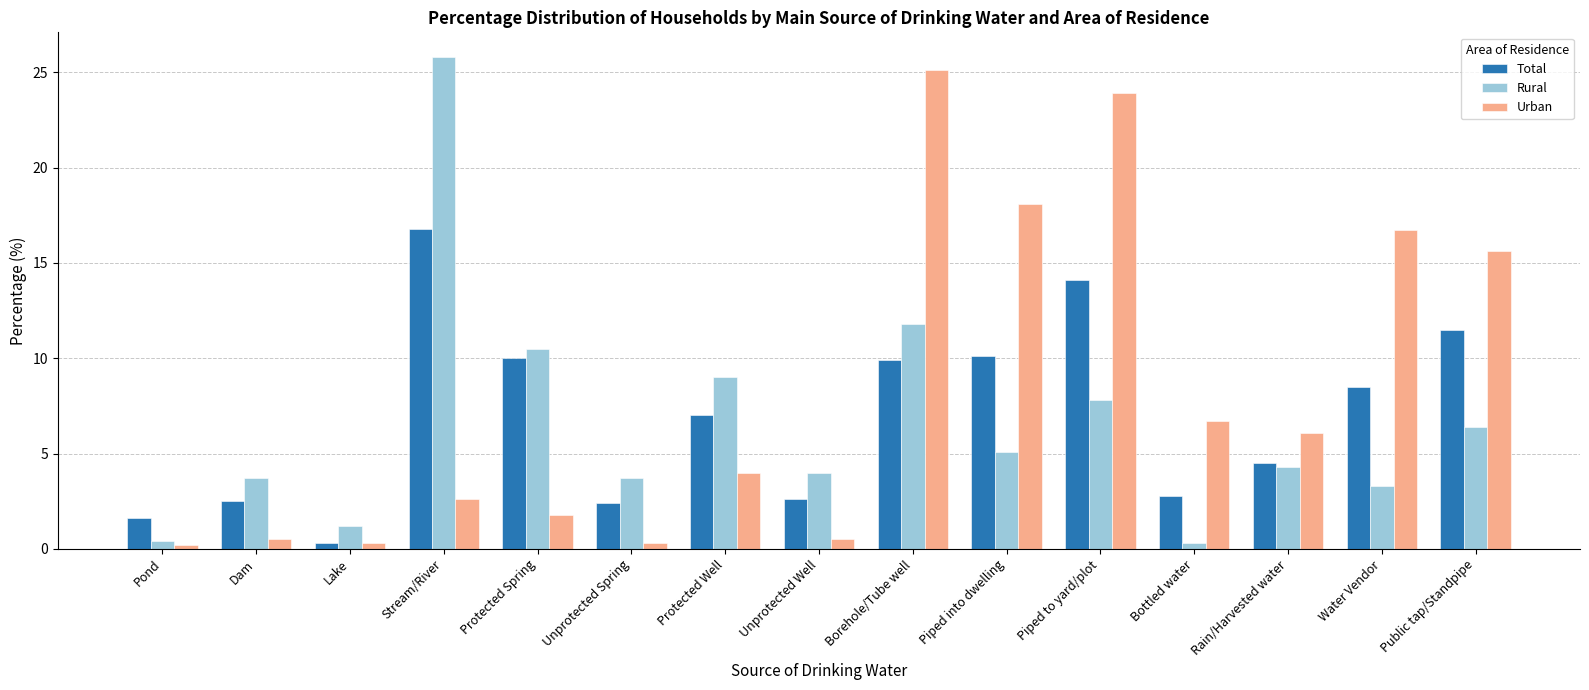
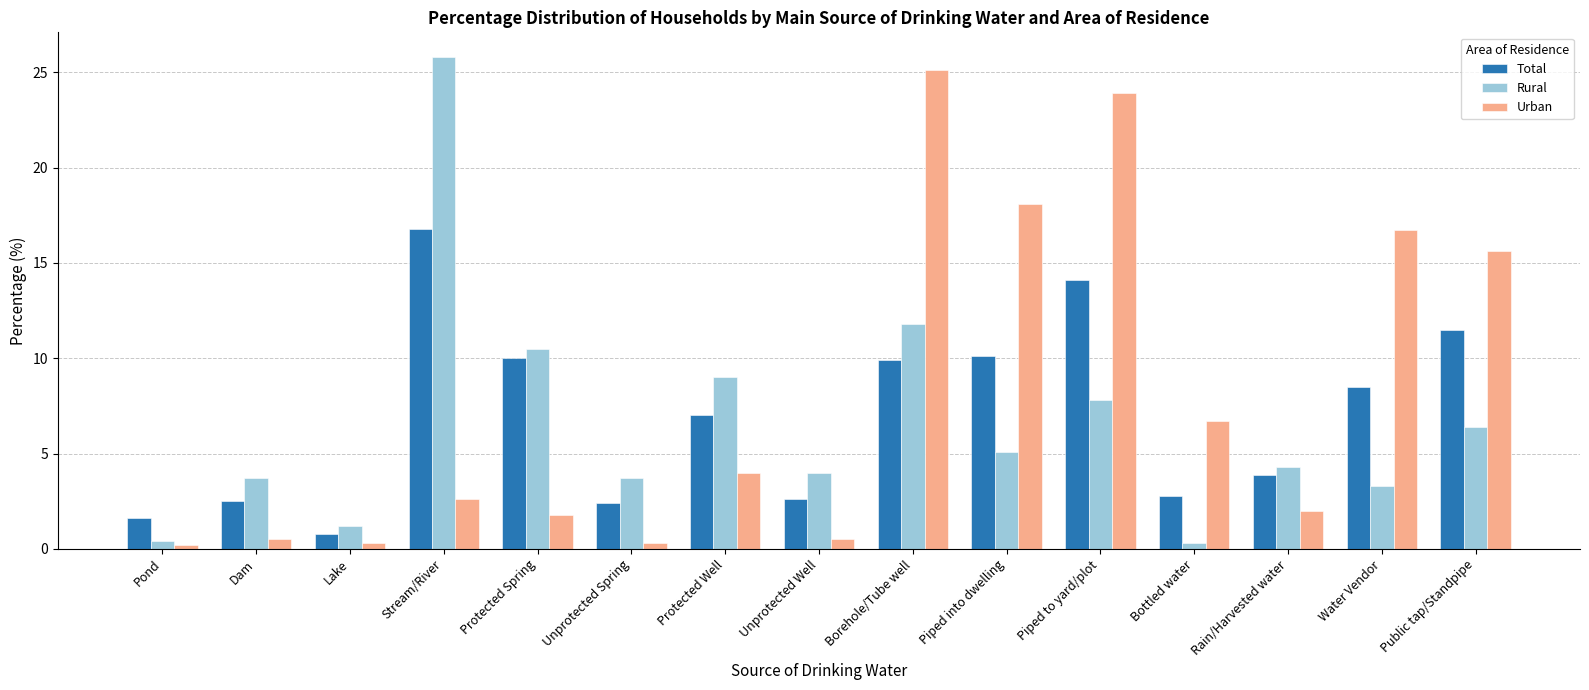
Total, Lake: 0.3 -> 0.8
Total, Rain/Harvested water: 4.5 -> 3.9
Urban, Rain/Harvested water: 6.1 -> 2.0
